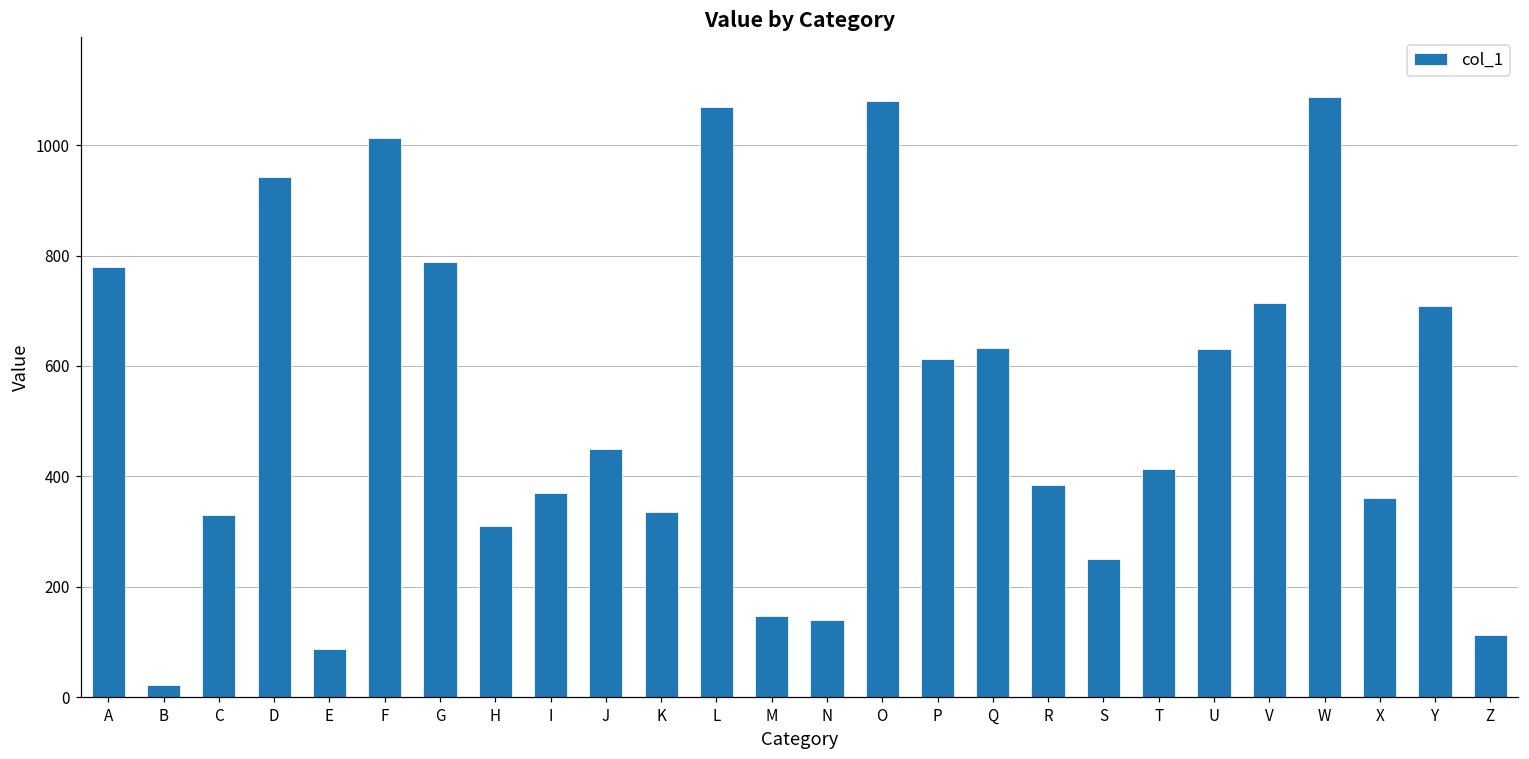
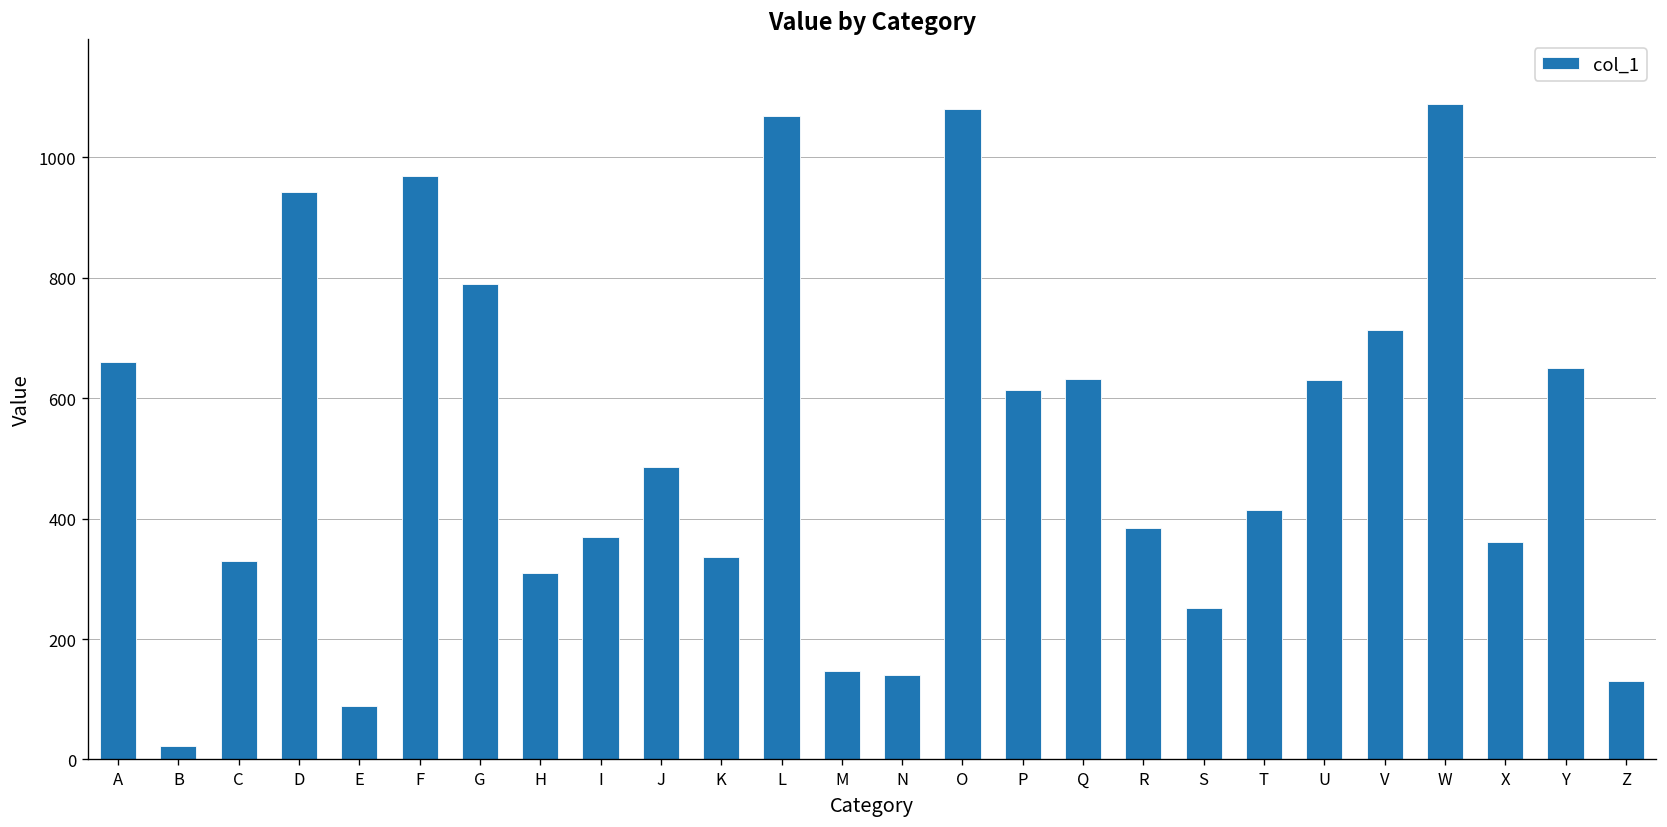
A: 780 -> 660
F: 1010 -> 970
J: 450 -> 490
Y: 710 -> 650
Z: 110 -> 130
